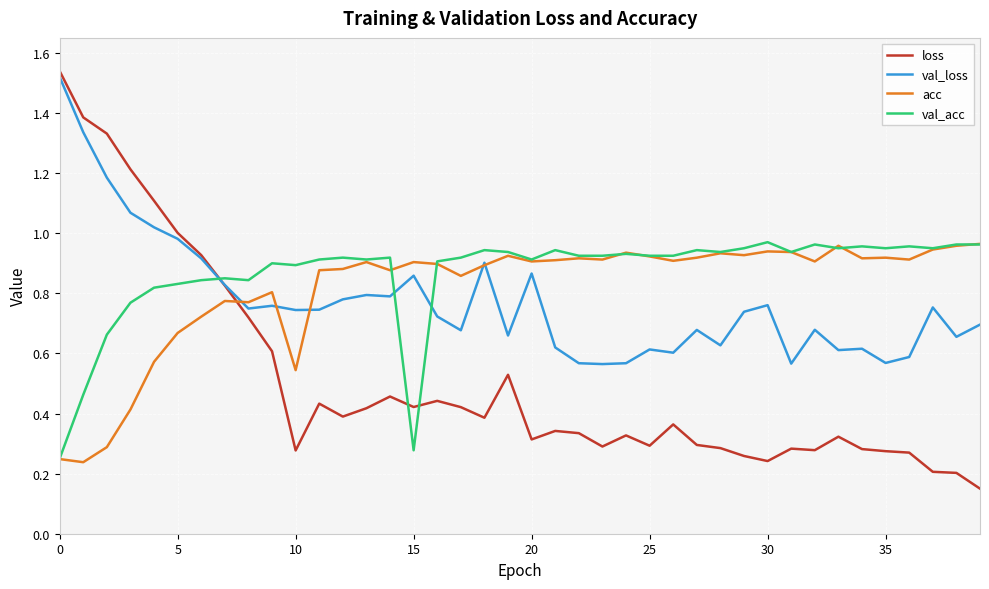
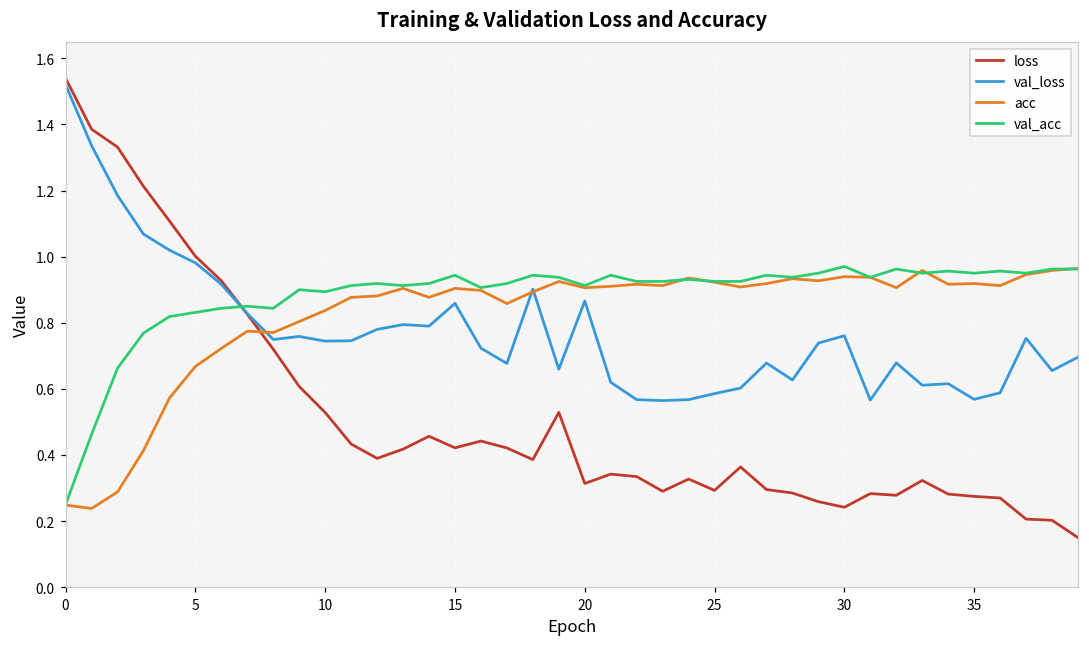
loss, 10: 0.28 -> 0.53
acc, 10: 0.54 -> 0.84
val_acc, 15: 0.28 -> 0.94
val_loss, 25: 0.61 -> 0.59
